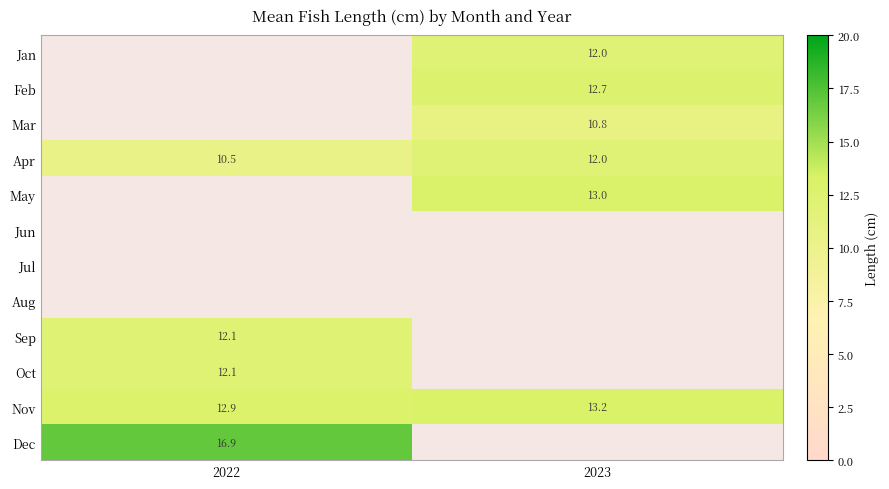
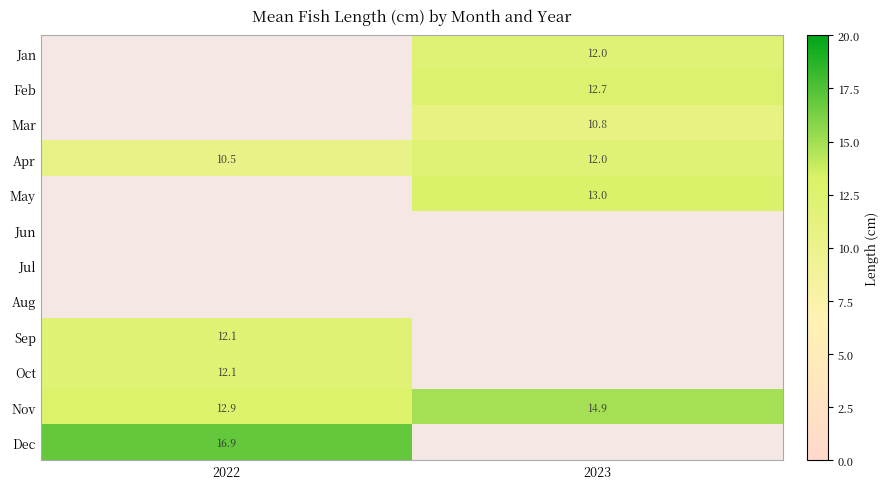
Nov, 2023: 13.2 -> 14.9
